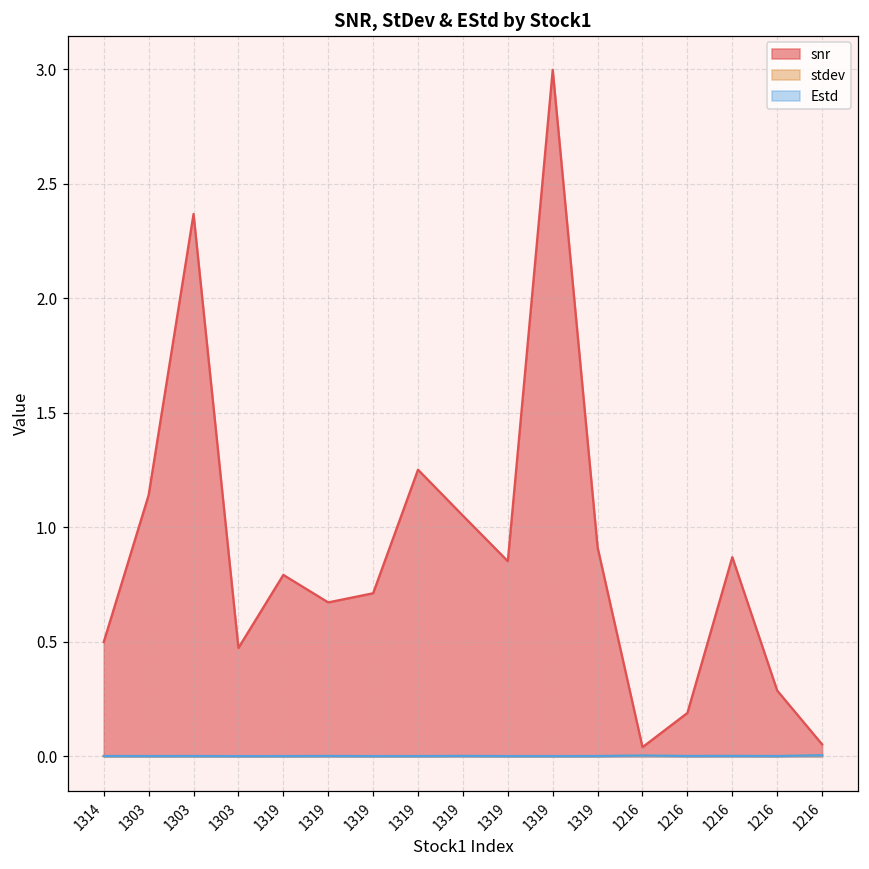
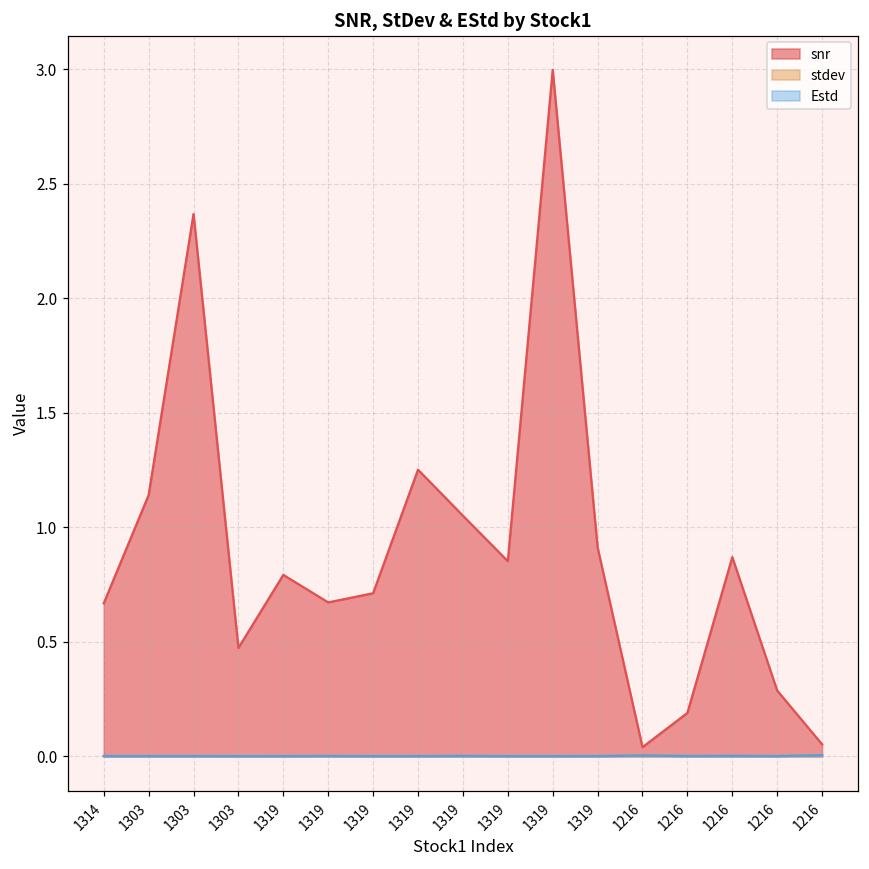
snr, 1314: 0.50 -> 0.67
